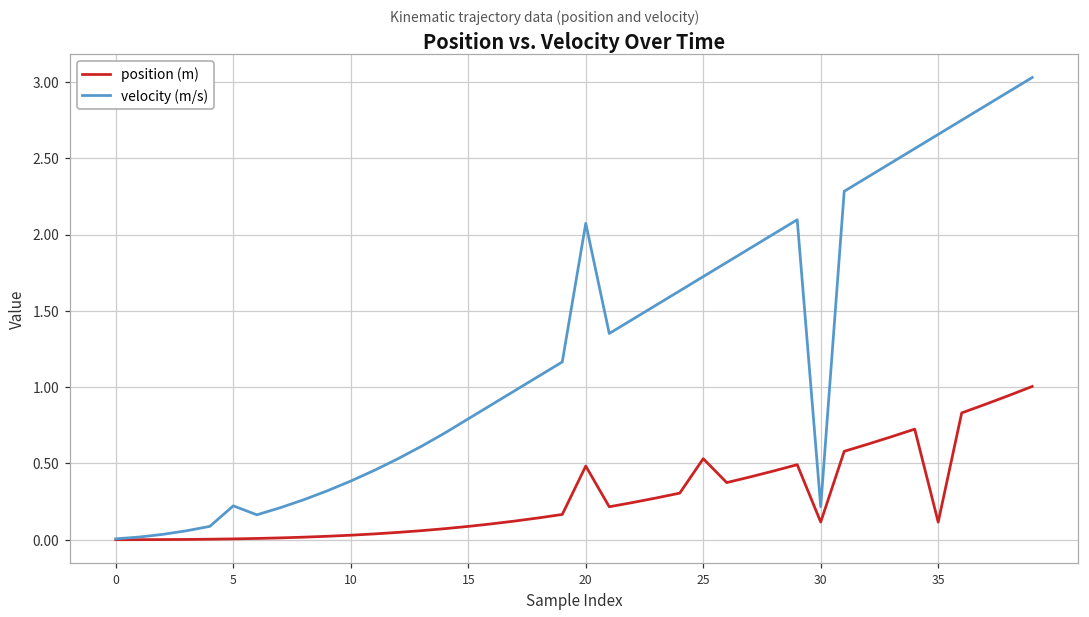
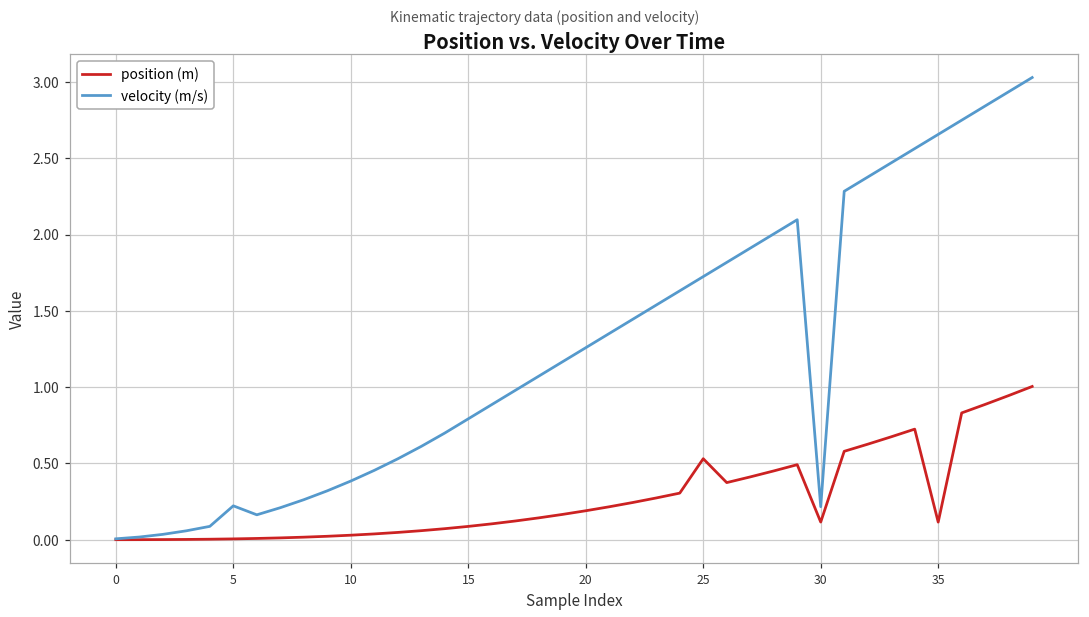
position (m), 20: 0.48 -> 0.19
velocity (m/s), 20: 2.07 -> 1.26
